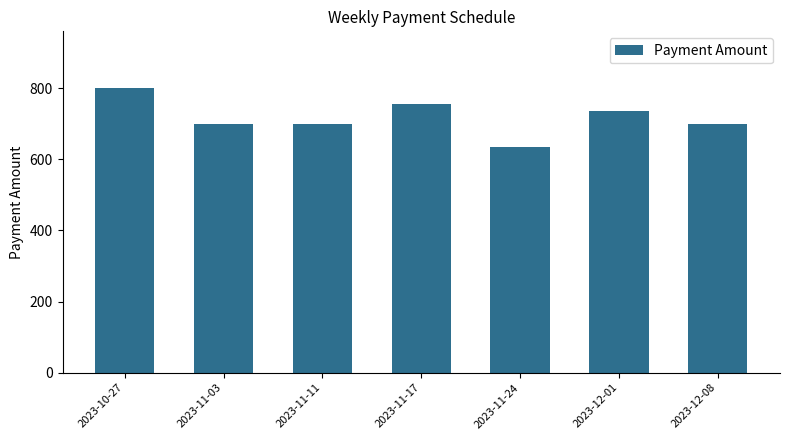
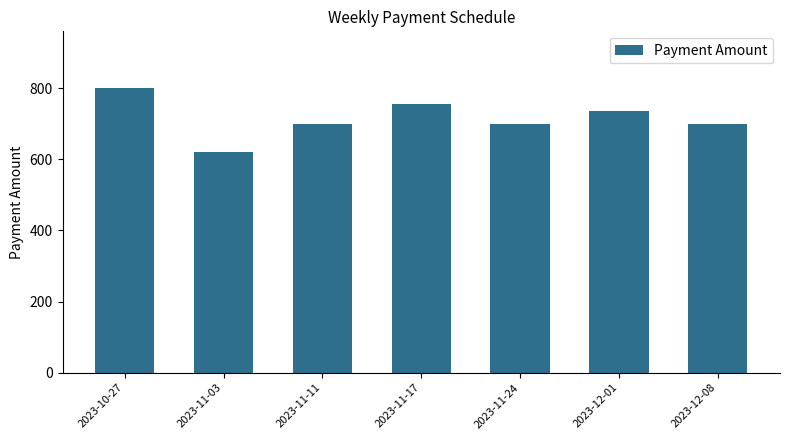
2023-11-03: 700 -> 620
2023-11-24: 640 -> 700
